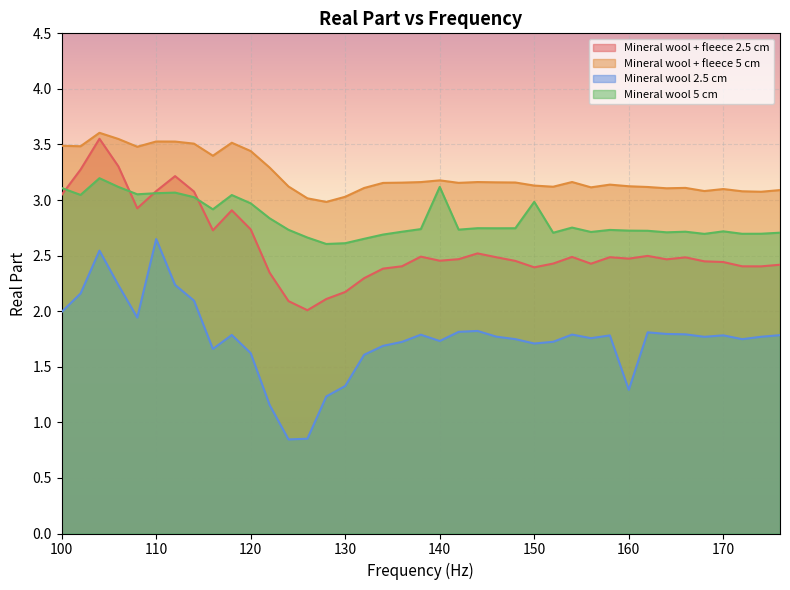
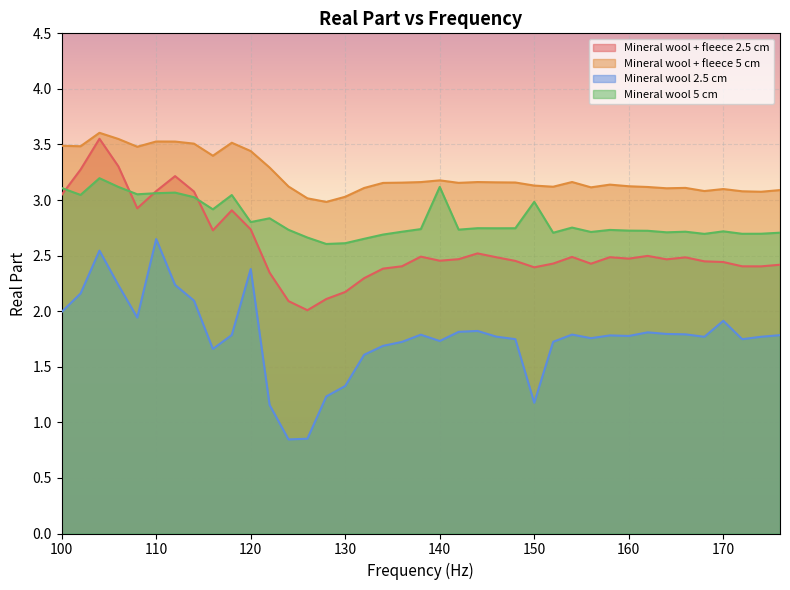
Mineral wool 2.5 cm, 120: 1.62 -> 2.38
Mineral wool 5 cm, 120: 2.97 -> 2.80
Mineral wool 2.5 cm, 150: 1.71 -> 1.18
Mineral wool 2.5 cm, 160: 1.29 -> 1.78
Mineral wool 2.5 cm, 170: 1.78 -> 1.91
